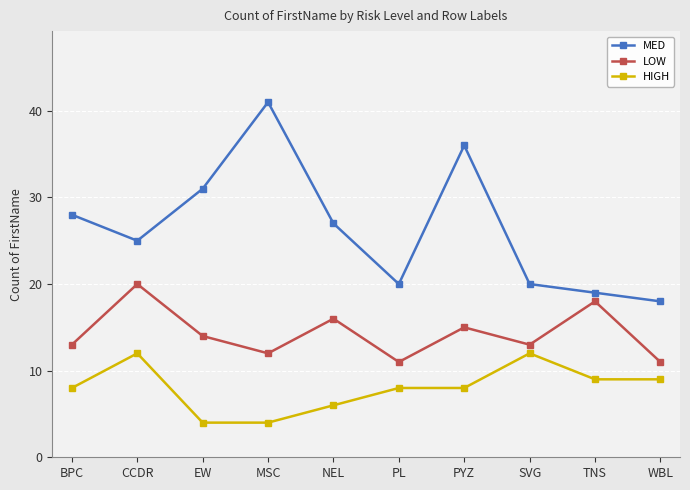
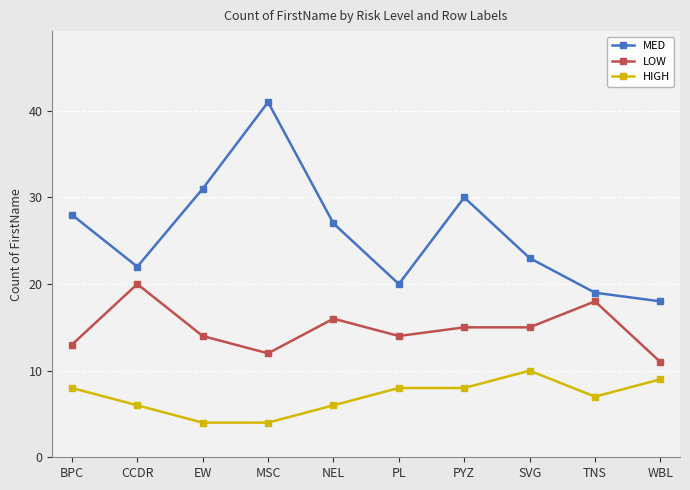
MED, CCDR: 25 -> 22
HIGH, CCDR: 12 -> 6
LOW, PL: 11 -> 14
MED, PYZ: 36 -> 30
MED, SVG: 20 -> 23
LOW, SVG: 13 -> 15
HIGH, SVG: 12 -> 10
HIGH, TNS: 9 -> 7
